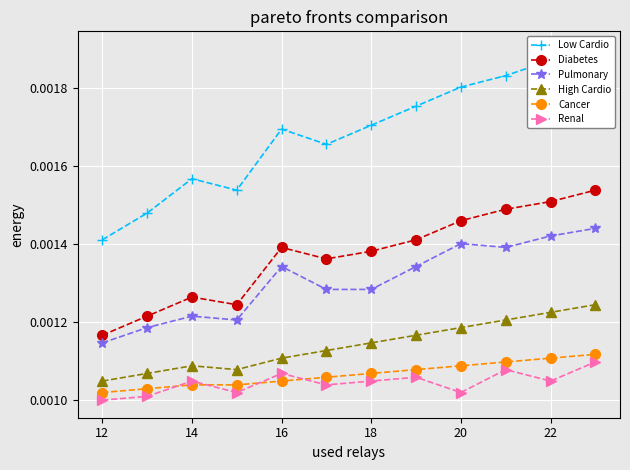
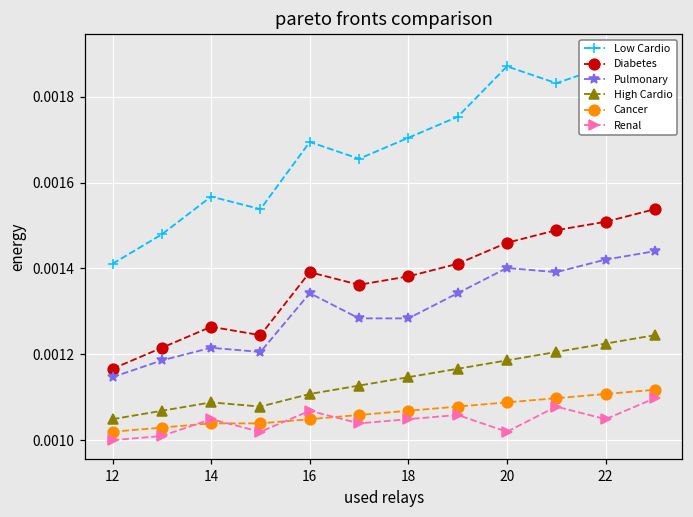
Low Cardio, 20: 0.00180 -> 0.00187
